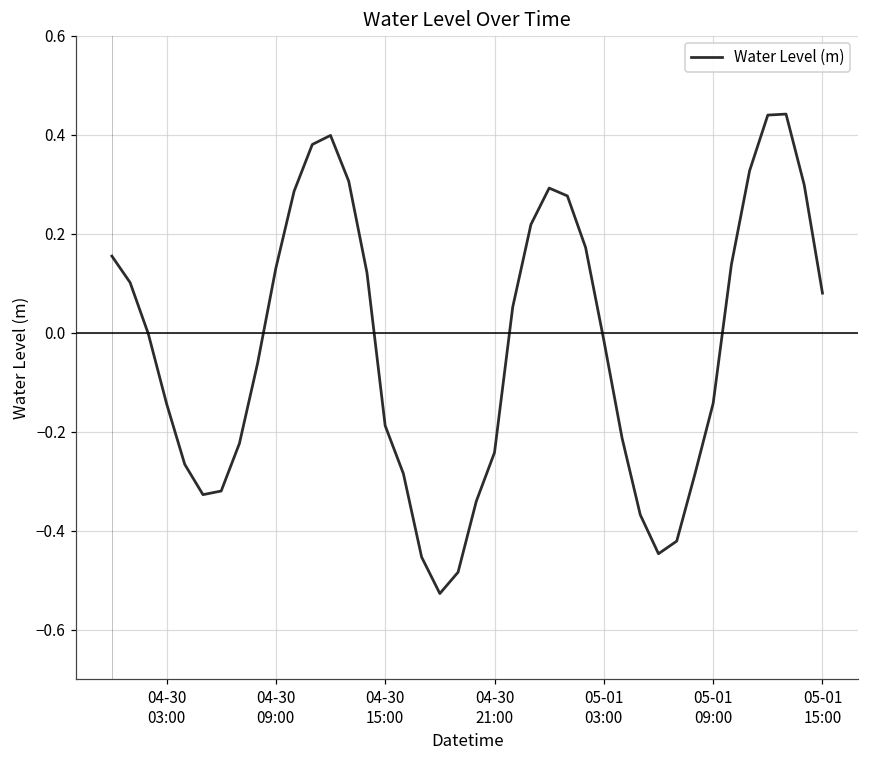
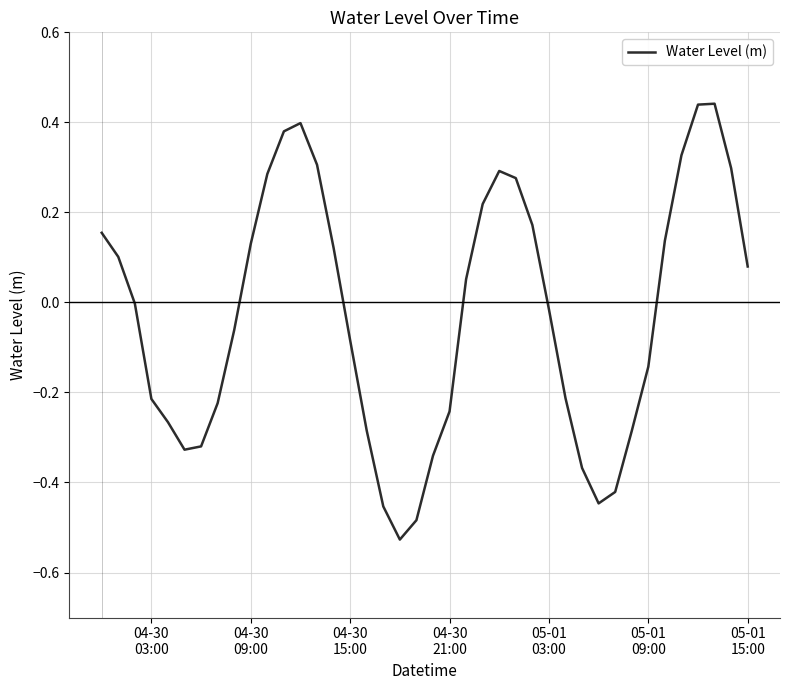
04-30 03:00: -0.14 -> -0.21
04-30 15:00: -0.19 -> -0.08
